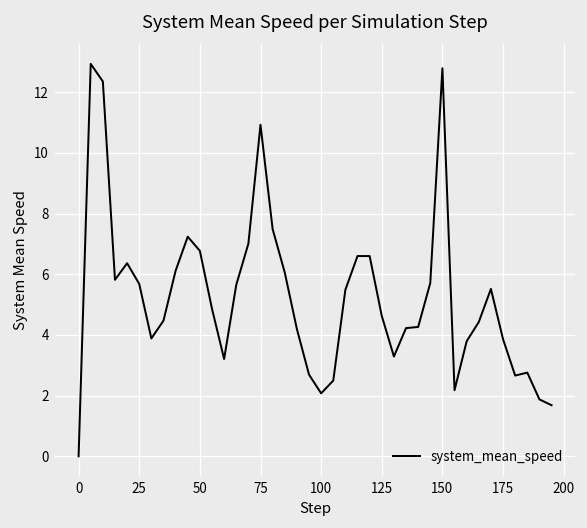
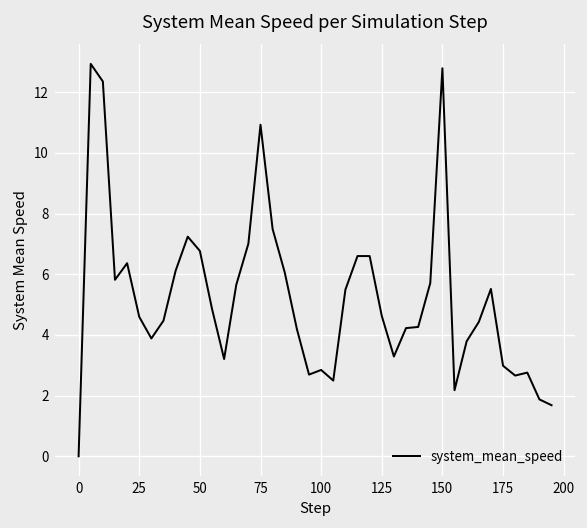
25: 5.7 -> 4.6
100: 2.1 -> 2.8
175: 3.9 -> 3.0
